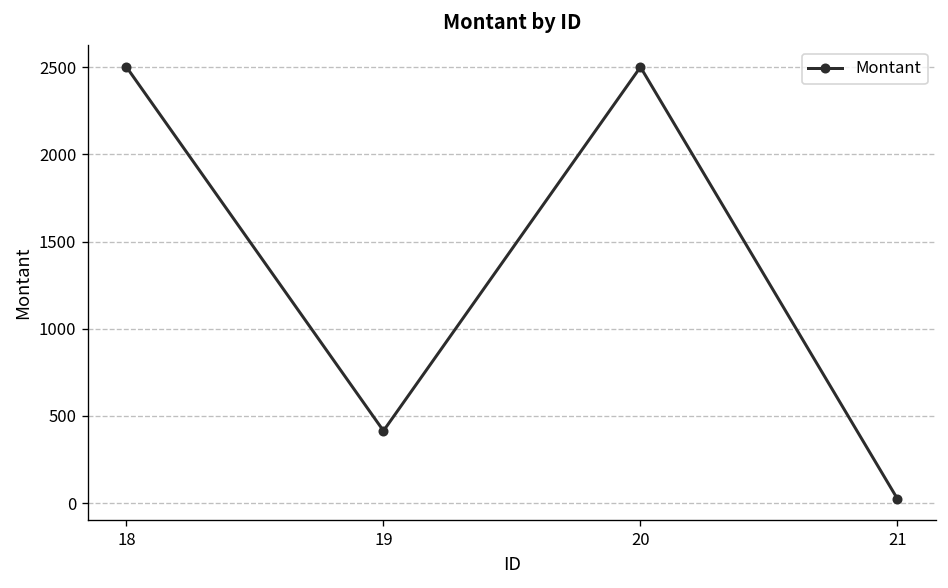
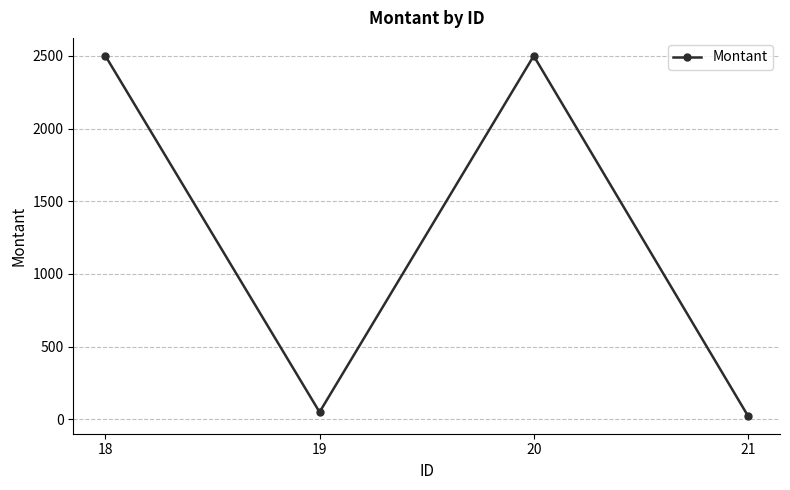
19: 420 -> 50
